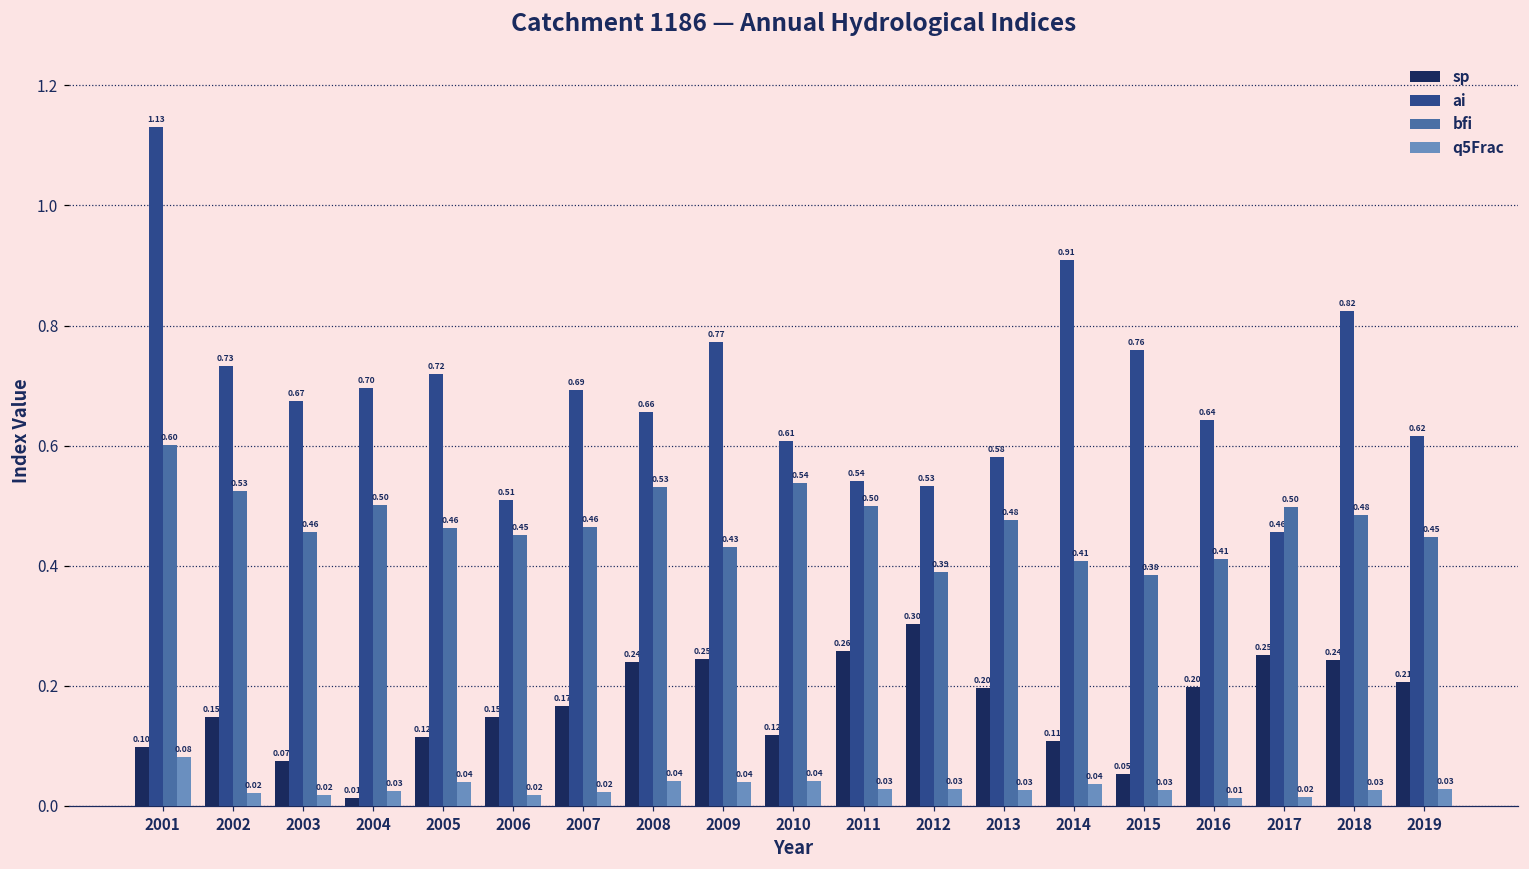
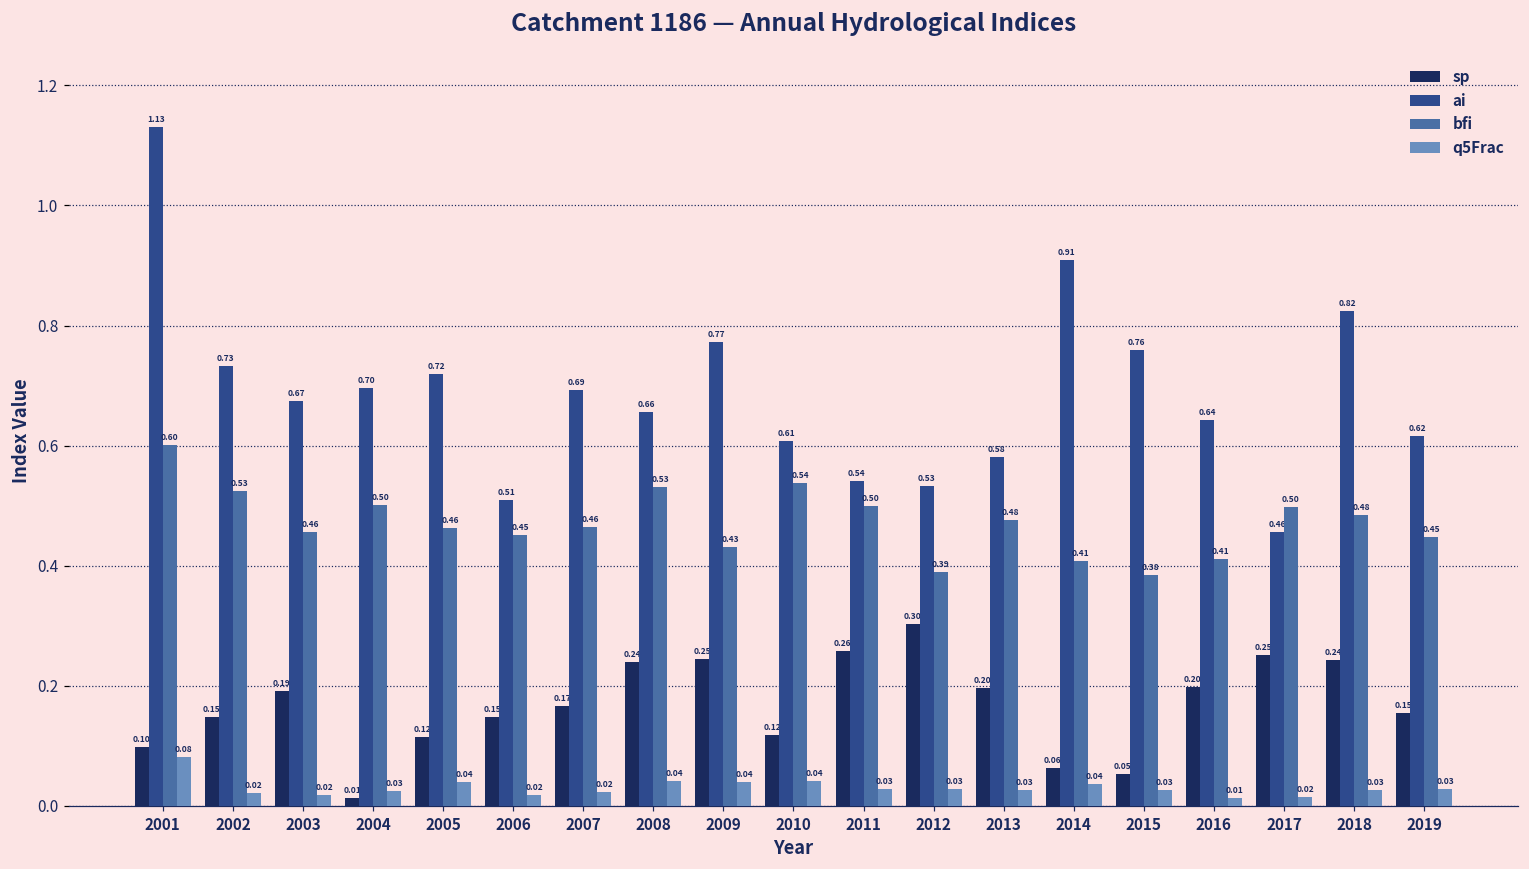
sp, 2003: 0.07 -> 0.19
sp, 2014: 0.11 -> 0.06
sp, 2019: 0.21 -> 0.15
